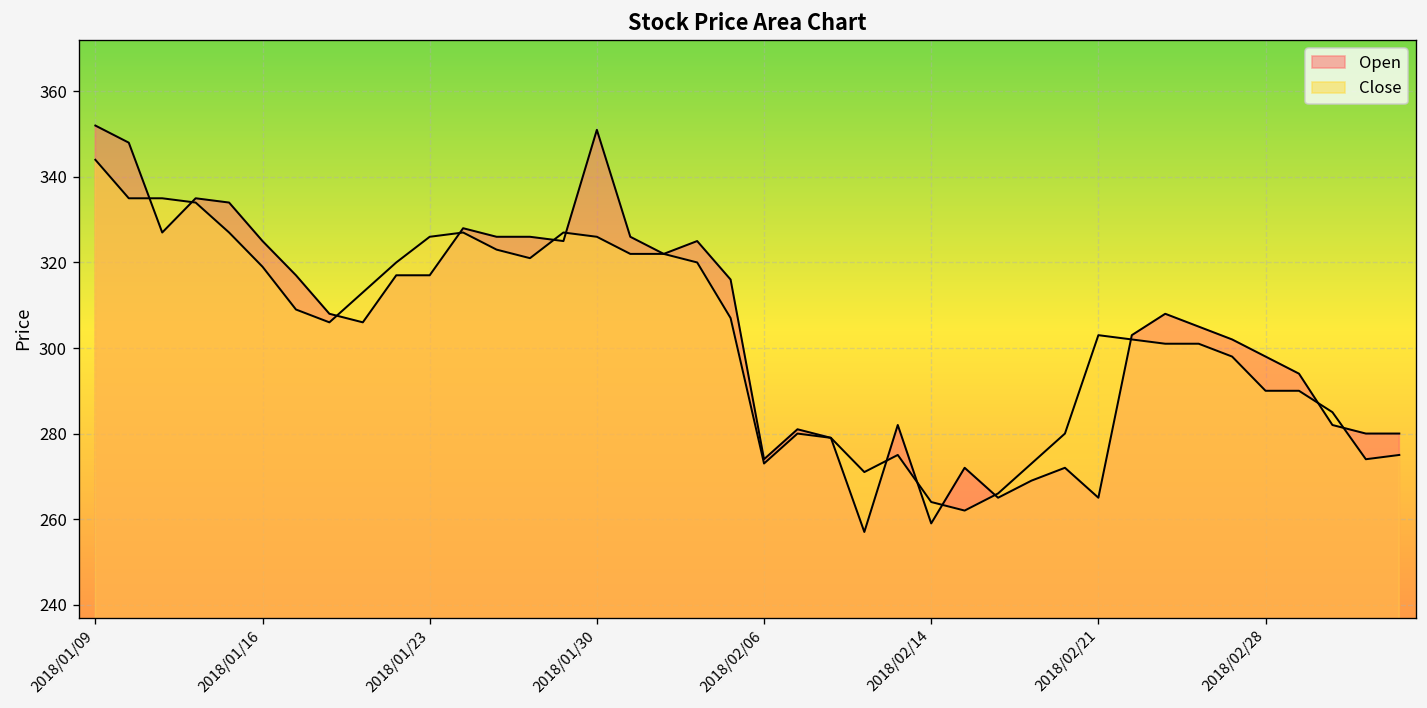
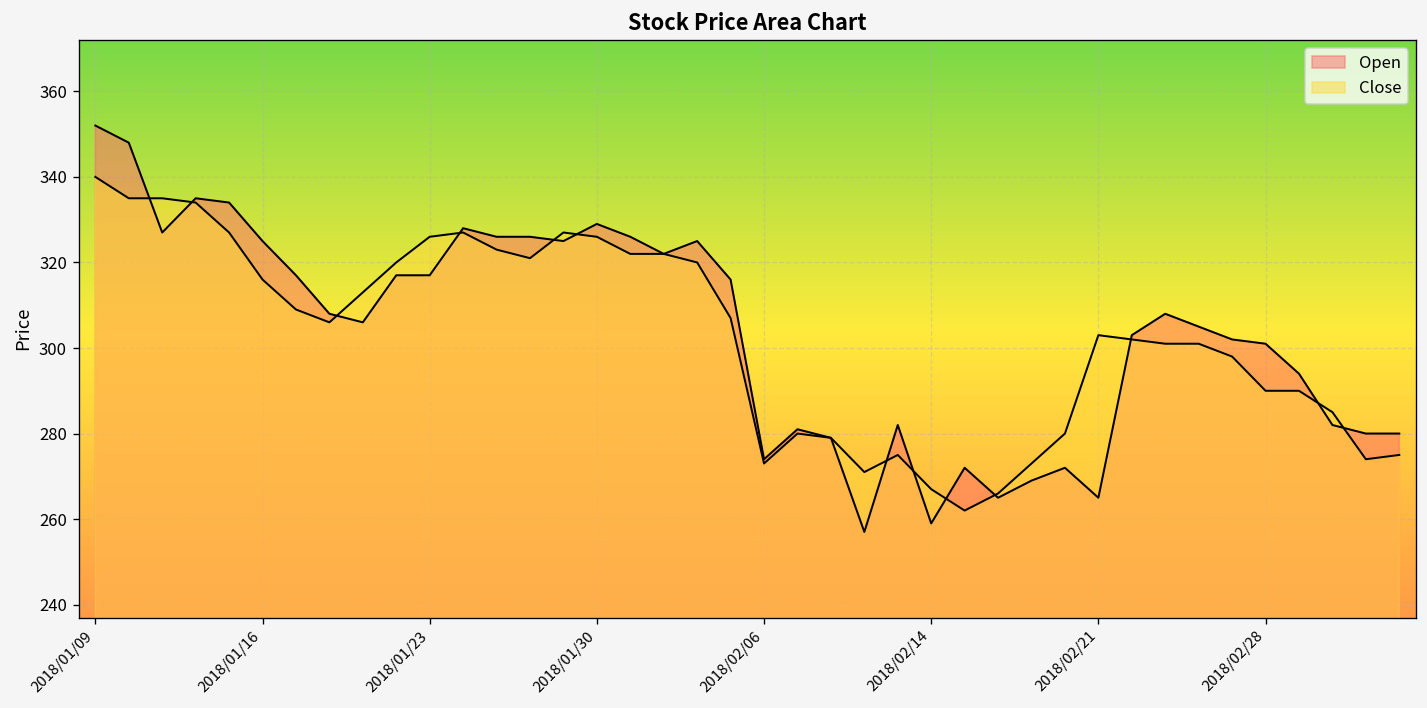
Close, 2018/01/09: 344 -> 340
Close, 2018/01/16: 319 -> 316
Open, 2018/01/30: 351 -> 329
Close, 2018/02/14: 264 -> 267
Open, 2018/02/28: 298 -> 301
